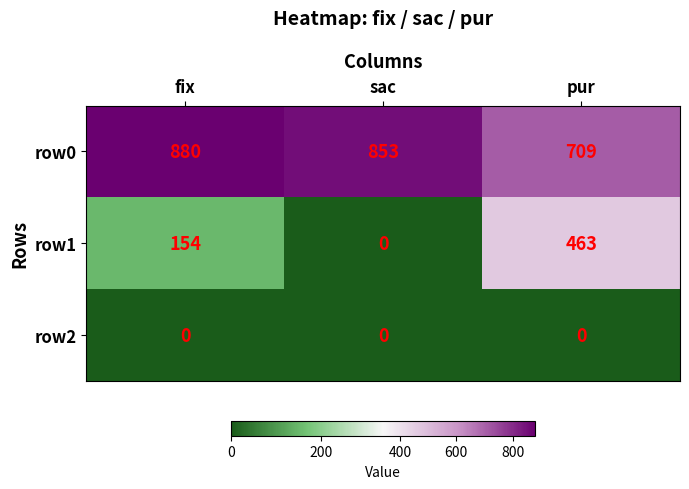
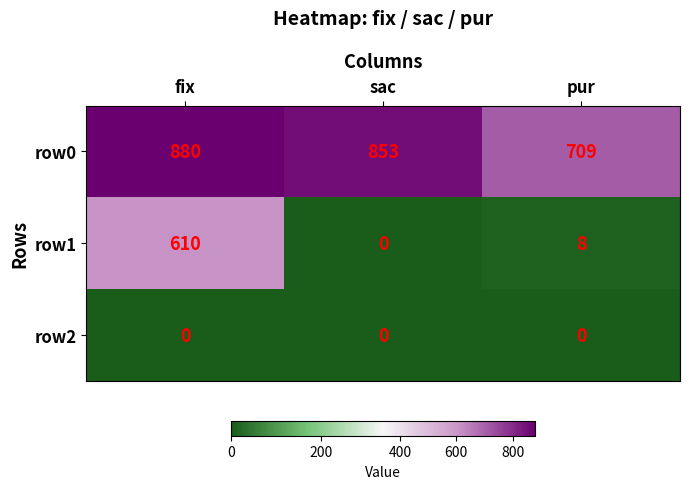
row1, fix: 154 -> 610
row1, pur: 463 -> 8
